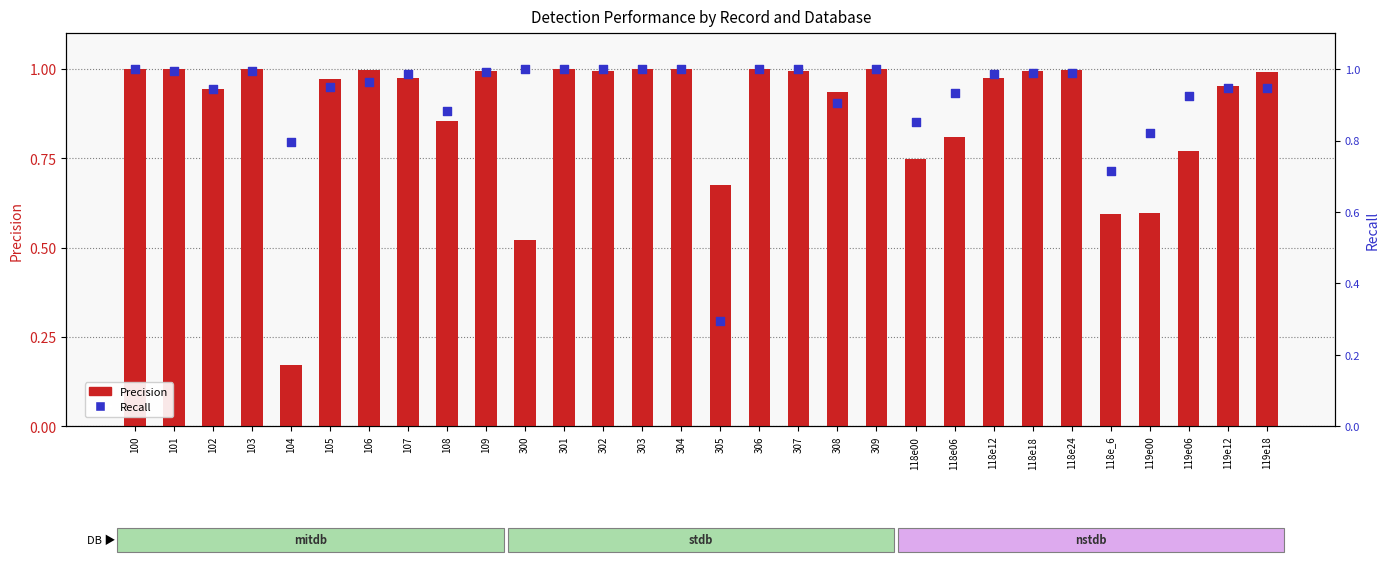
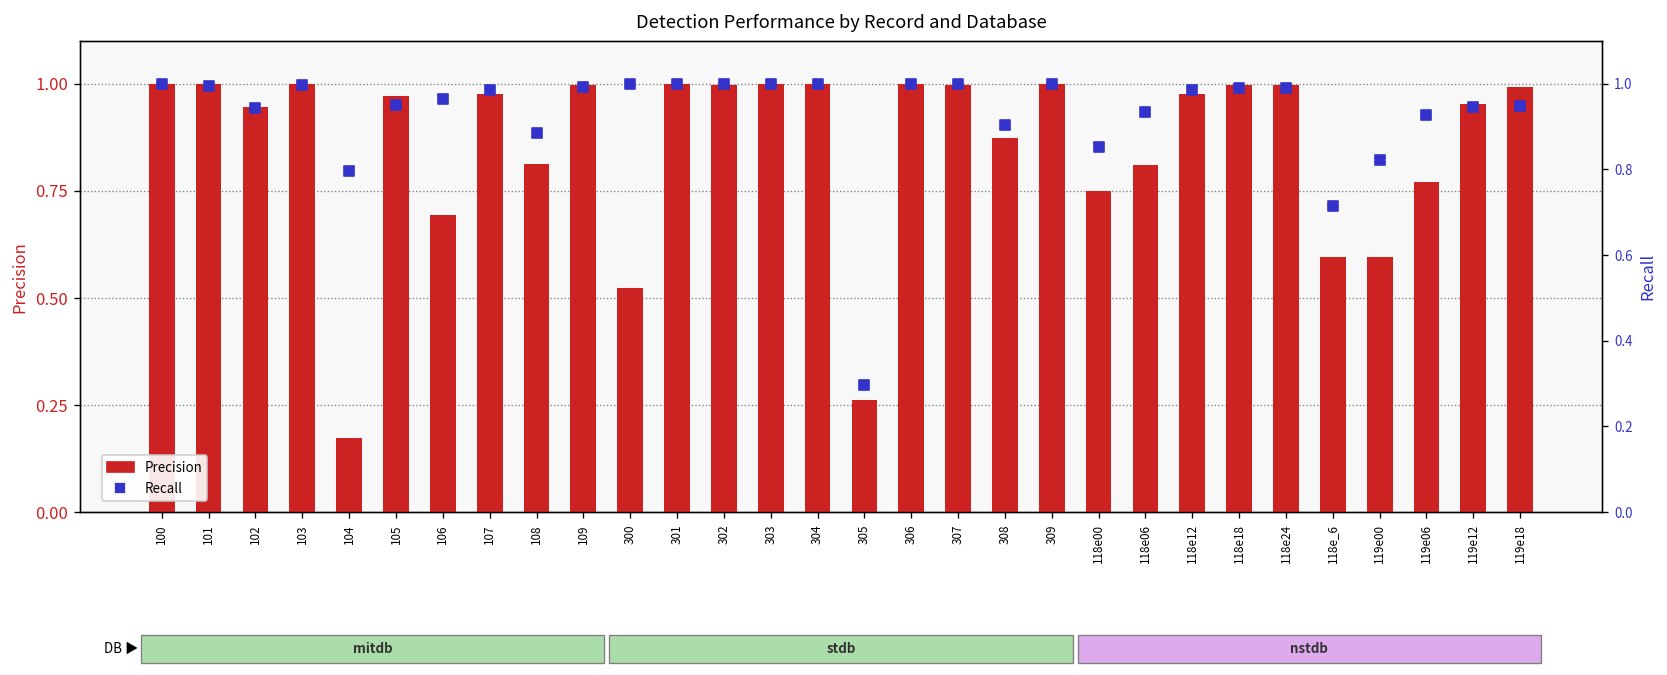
Precision, 106: 1.00 -> 0.69
Precision, 108: 0.86 -> 0.81
Precision, 305: 0.68 -> 0.26
Precision, 308: 0.94 -> 0.87
